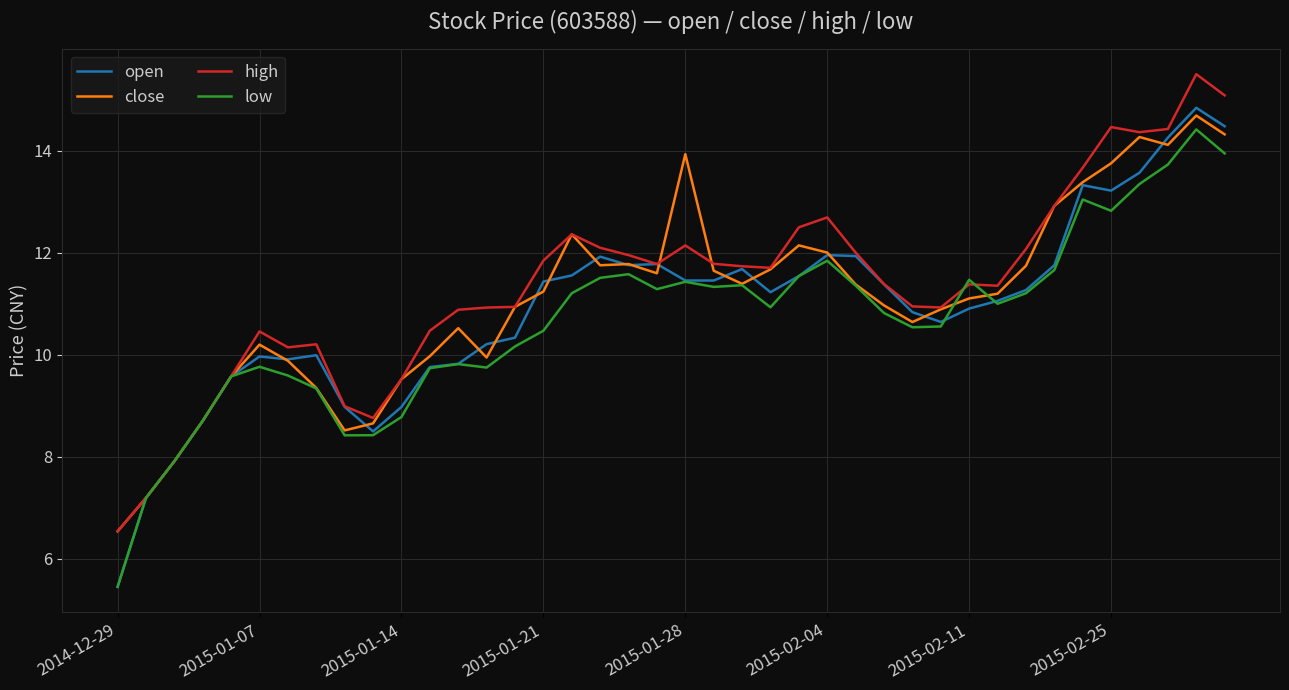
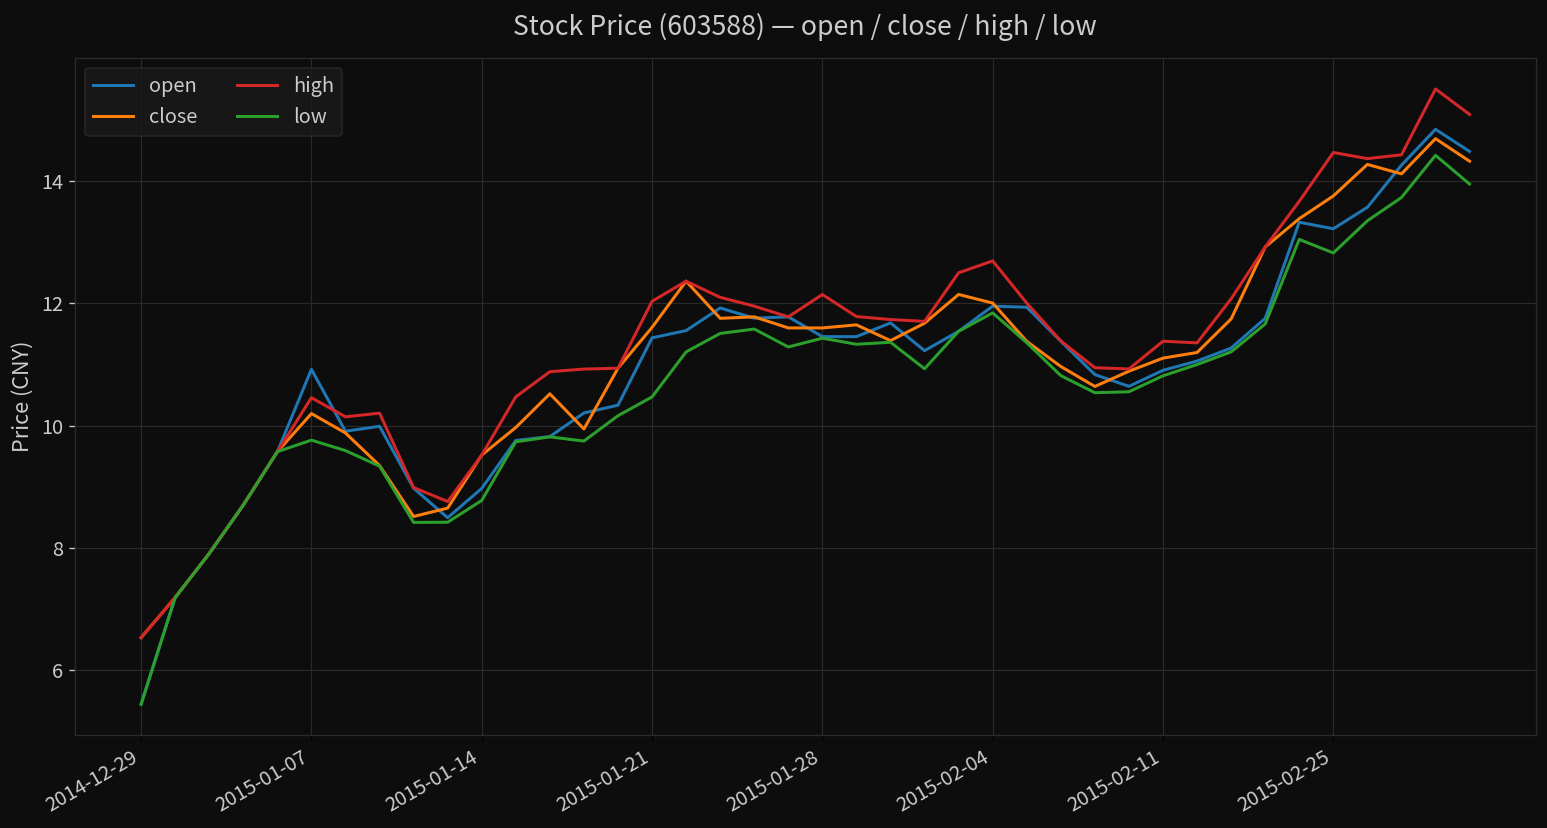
open, 2015-01-07: 10.0 -> 10.9
close, 2015-01-21: 11.2 -> 11.6
high, 2015-01-21: 11.8 -> 12.0
close, 2015-01-28: 13.9 -> 11.6
low, 2015-02-11: 11.5 -> 10.8
